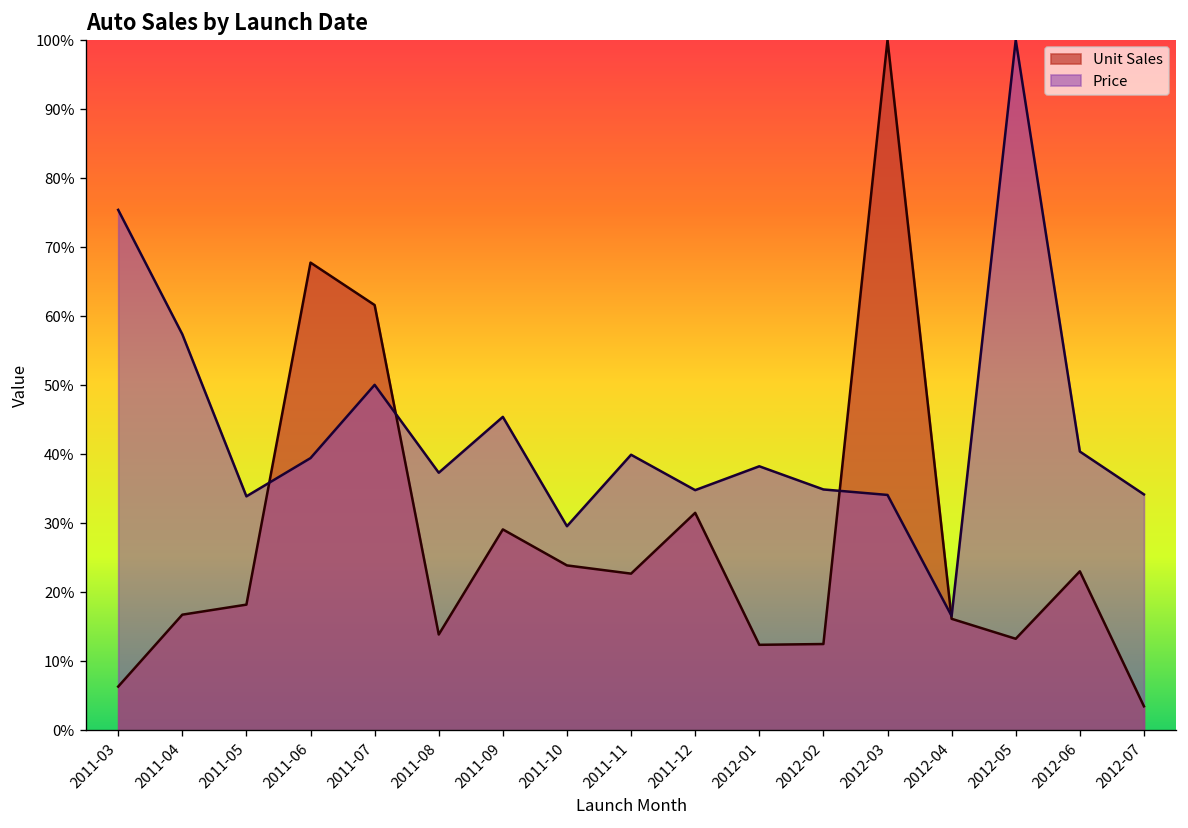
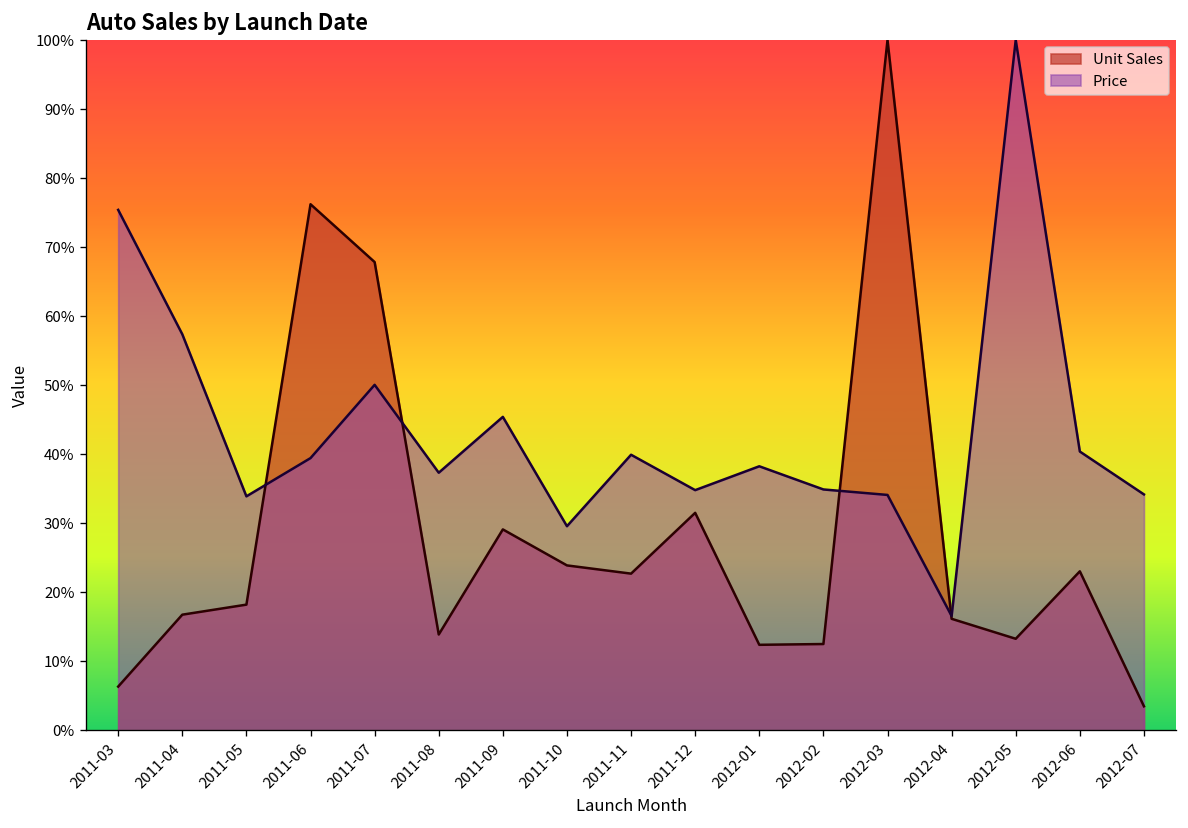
Unit Sales, 2011-06: 68% -> 76%
Unit Sales, 2011-07: 62% -> 68%
